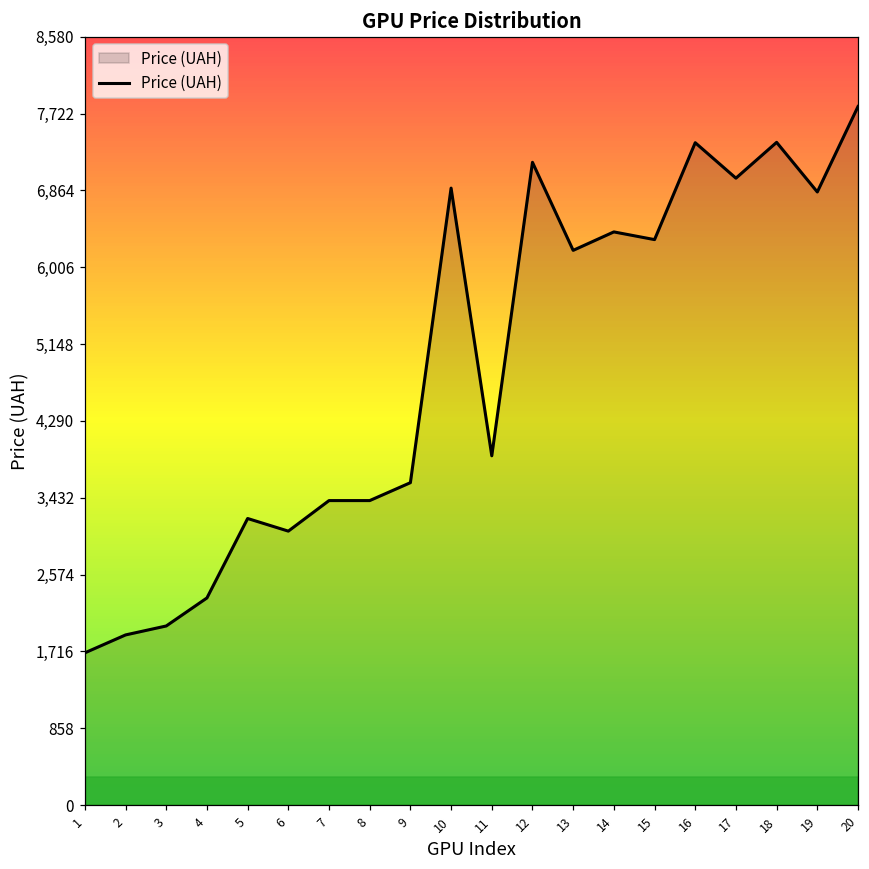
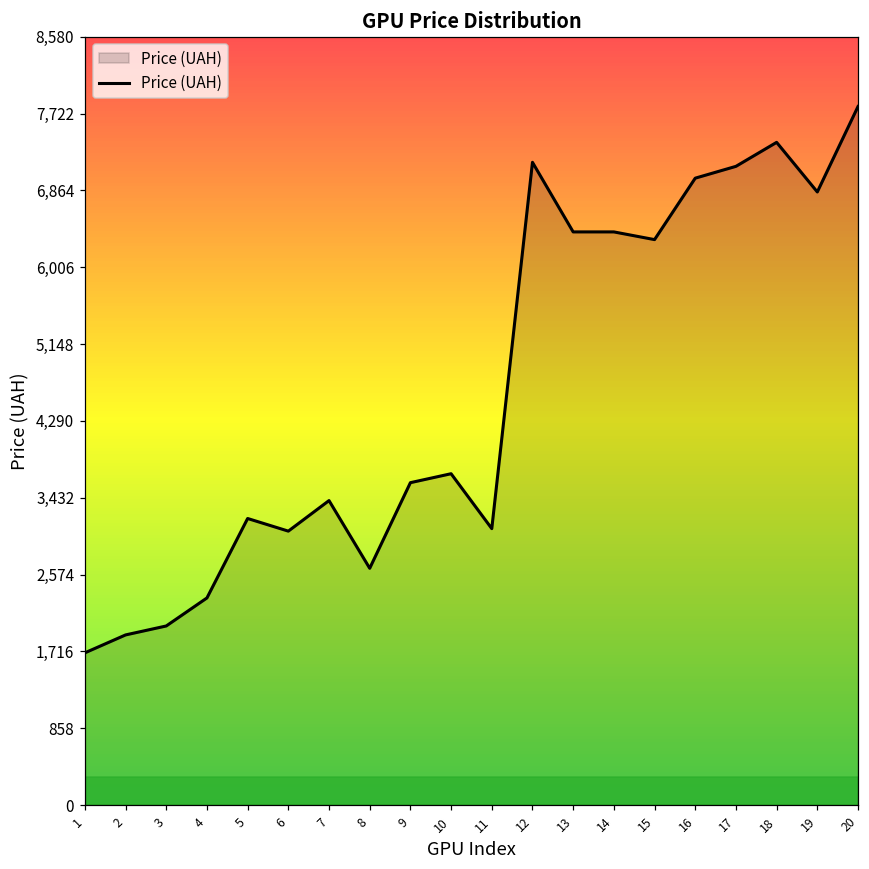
8: 3,400 -> 2,600
10: 6,900 -> 3,700
11: 3,900 -> 3,100
13: 6,200 -> 6,400
16: 7,400 -> 7,000
17: 7,000 -> 7,100
